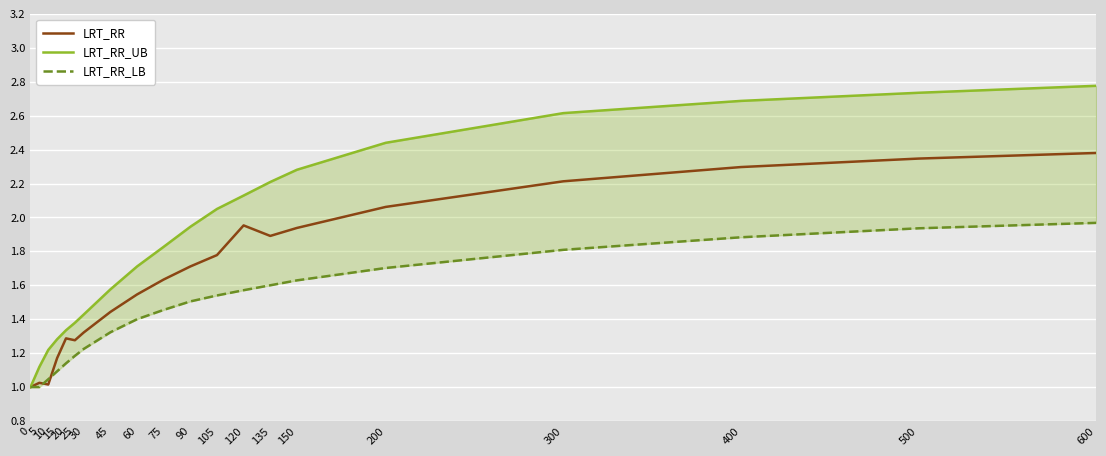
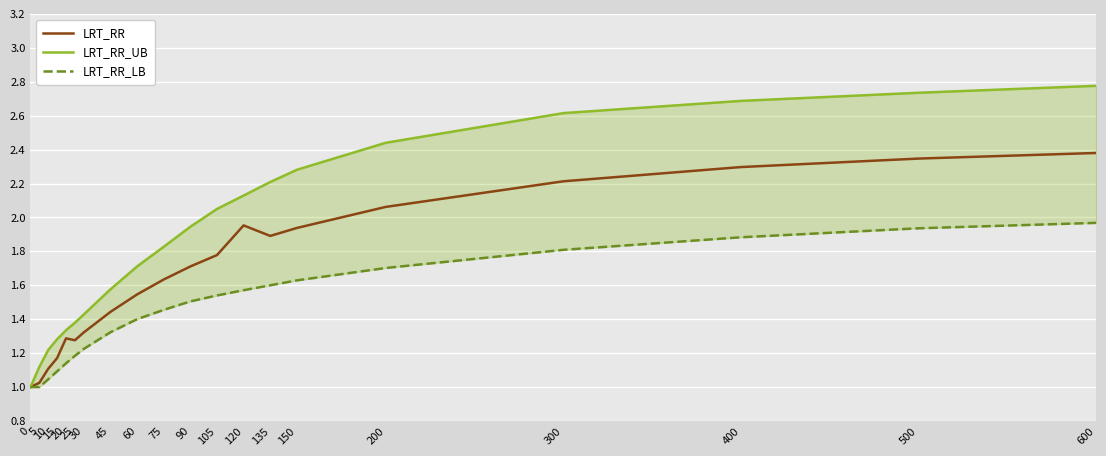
LRT_RR, 10: 1.02 -> 1.11
